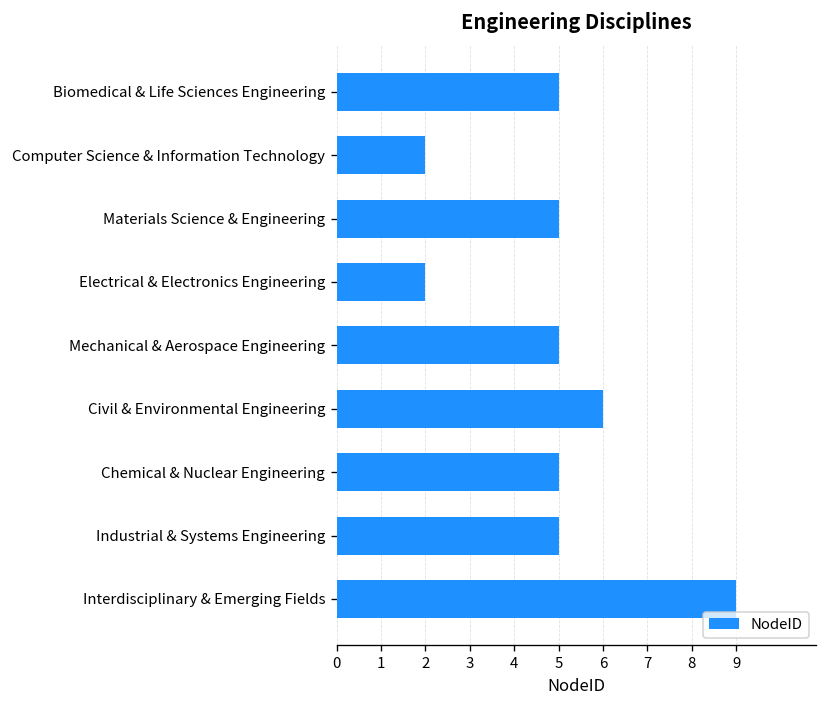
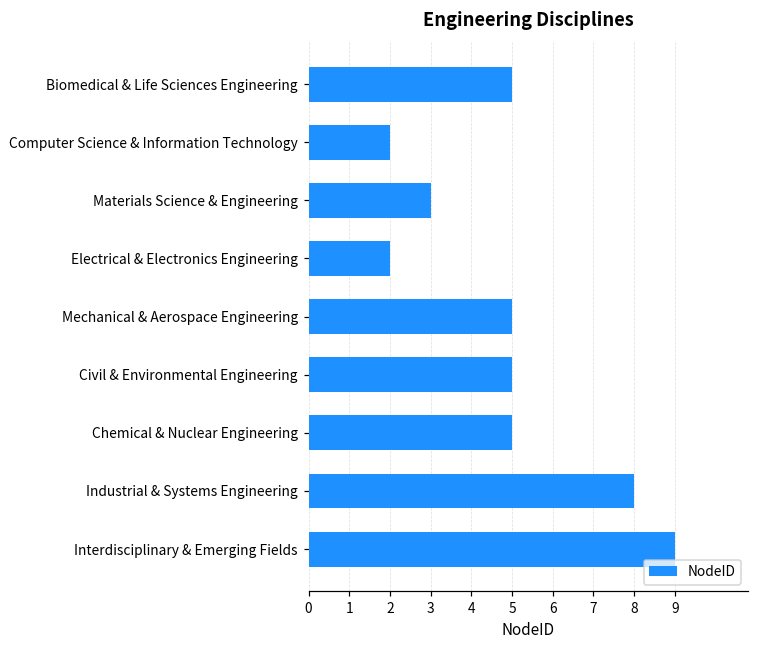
Materials Science & Engineering: 5 -> 3
Civil & Environmental Engineering: 6 -> 5
Industrial & Systems Engineering: 5 -> 8
